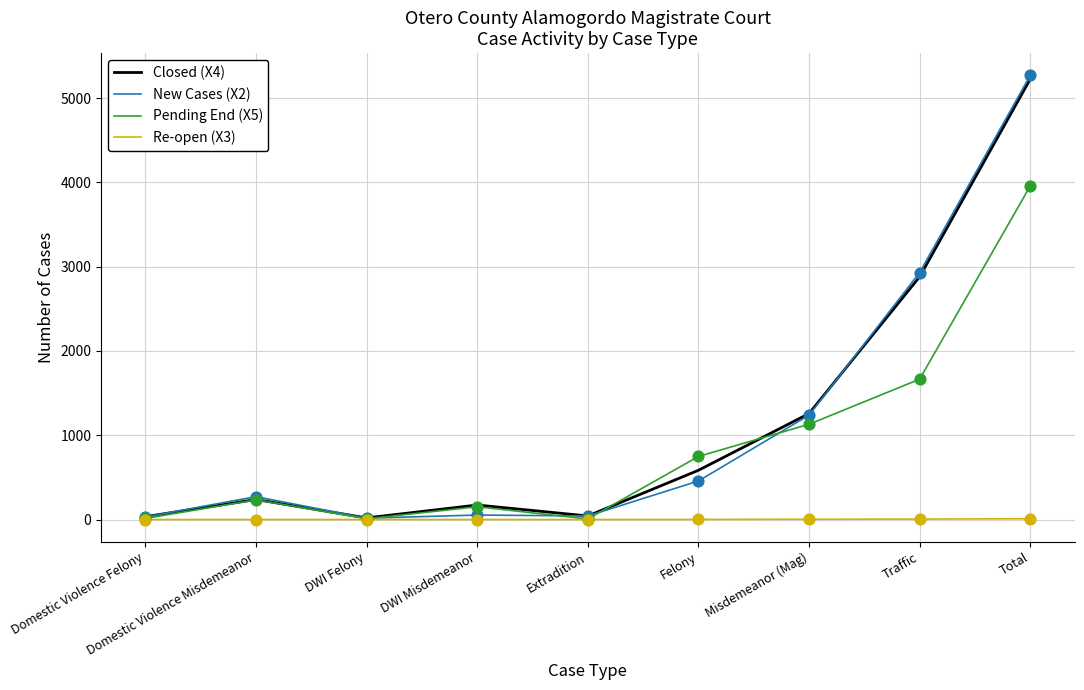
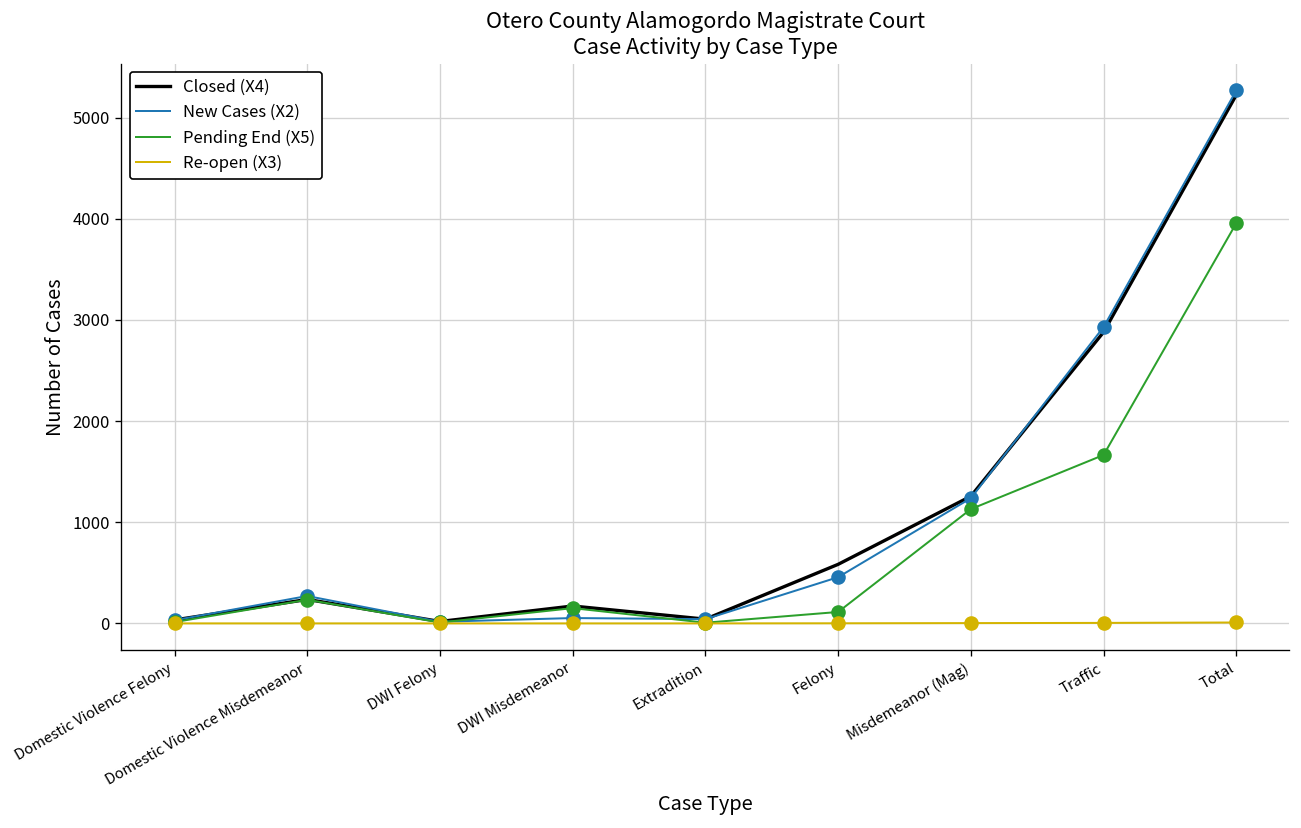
Pending End (X5), Felony: 700 -> 100
